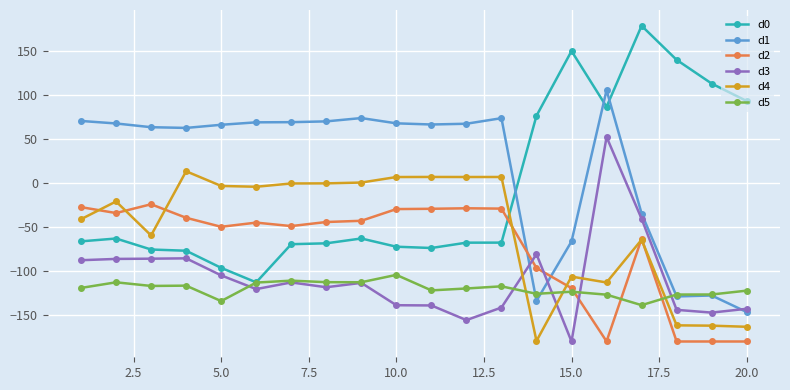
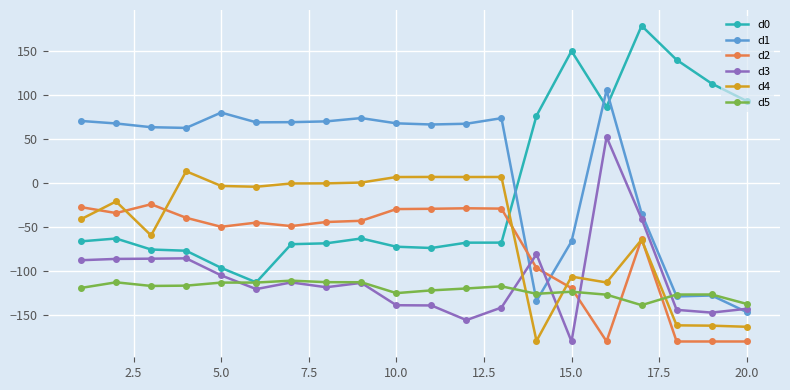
d1, 5.0: 70 -> 80
d5, 5.0: -130 -> -110
d5, 10.0: -100 -> -130
d5, 20.0: -120 -> -140
